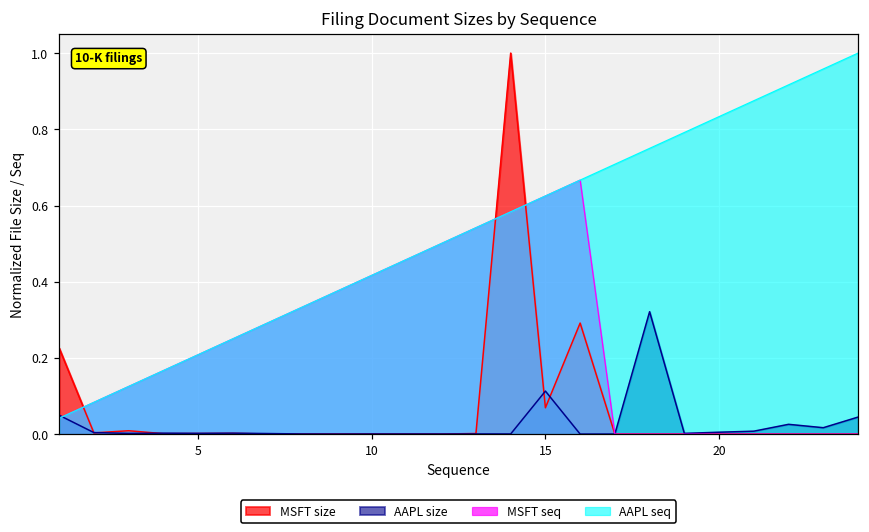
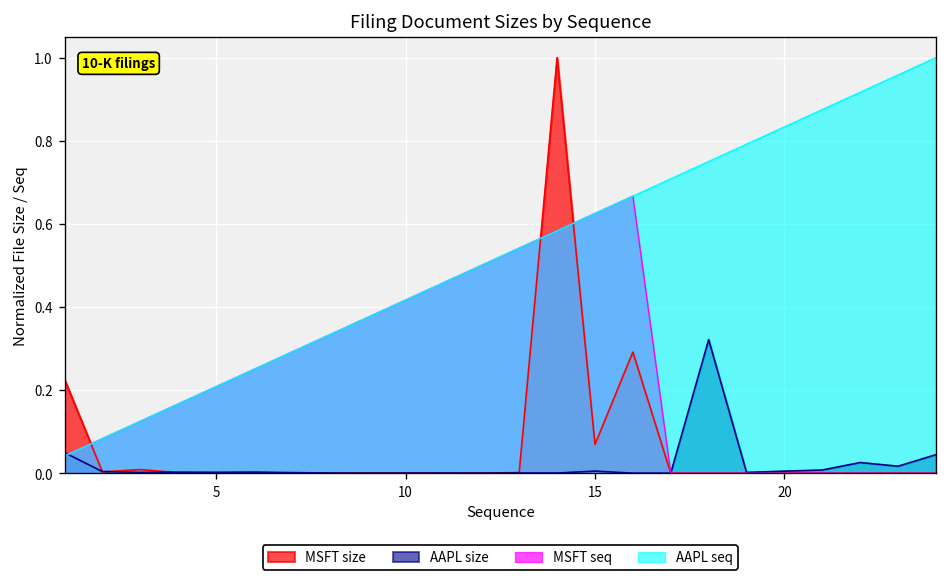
AAPL size, 15: 0.11 -> 0.01
